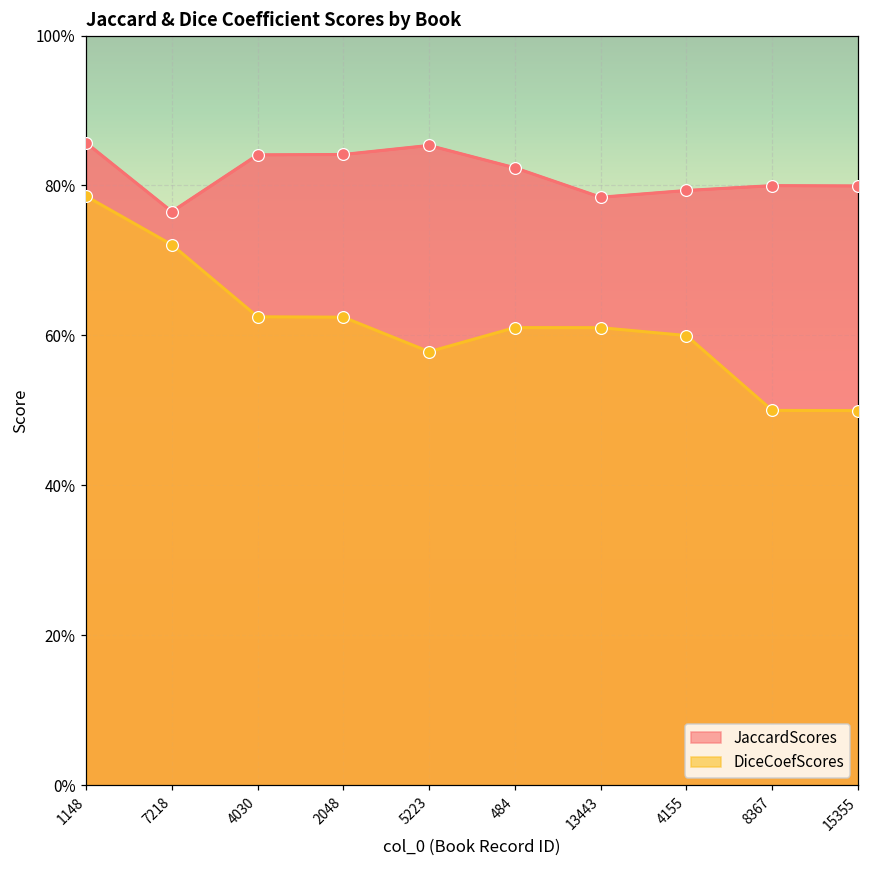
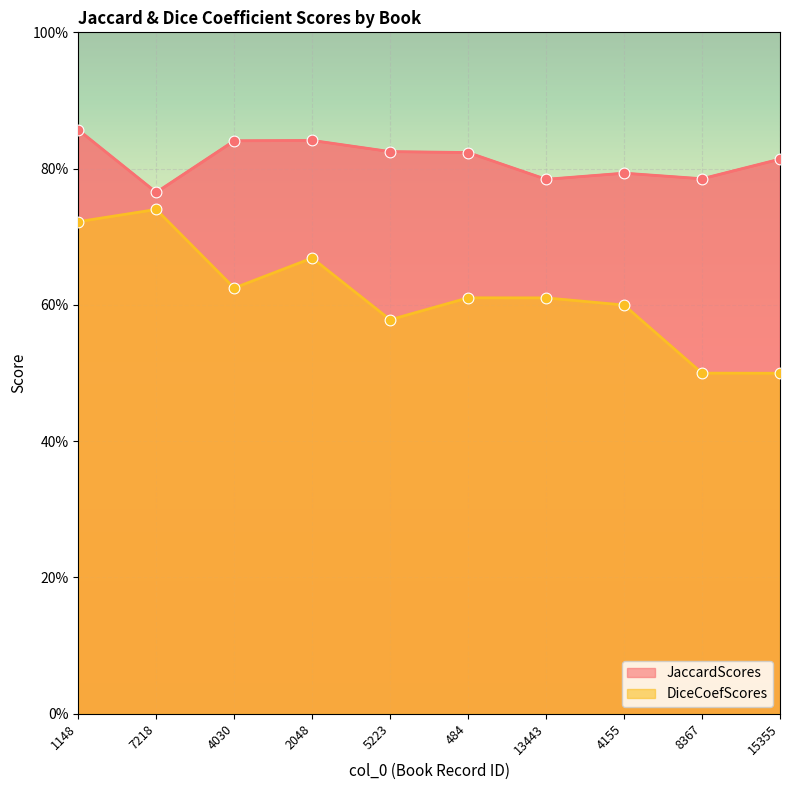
DiceCoefScores, 1148: 79% -> 72%
DiceCoefScores, 7218: 72% -> 74%
DiceCoefScores, 2048: 62% -> 67%
JaccardScores, 5223: 85% -> 83%
JaccardScores, 8367: 80% -> 79%
JaccardScores, 15355: 80% -> 81%
